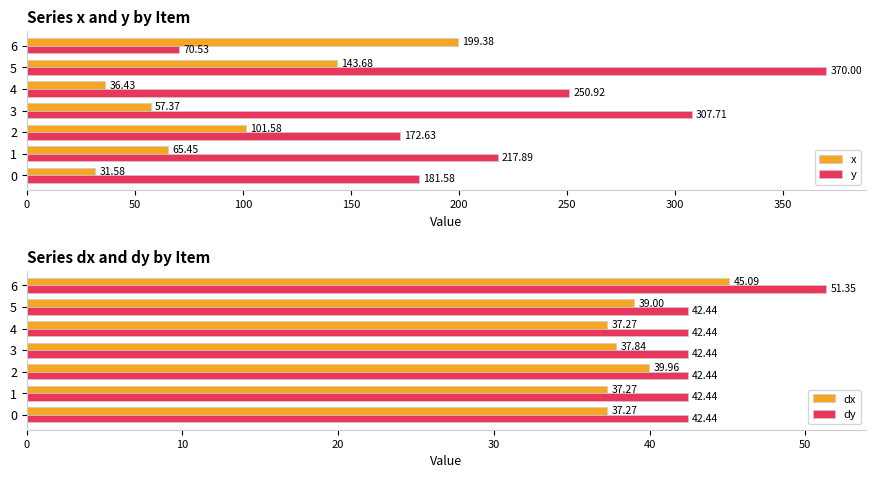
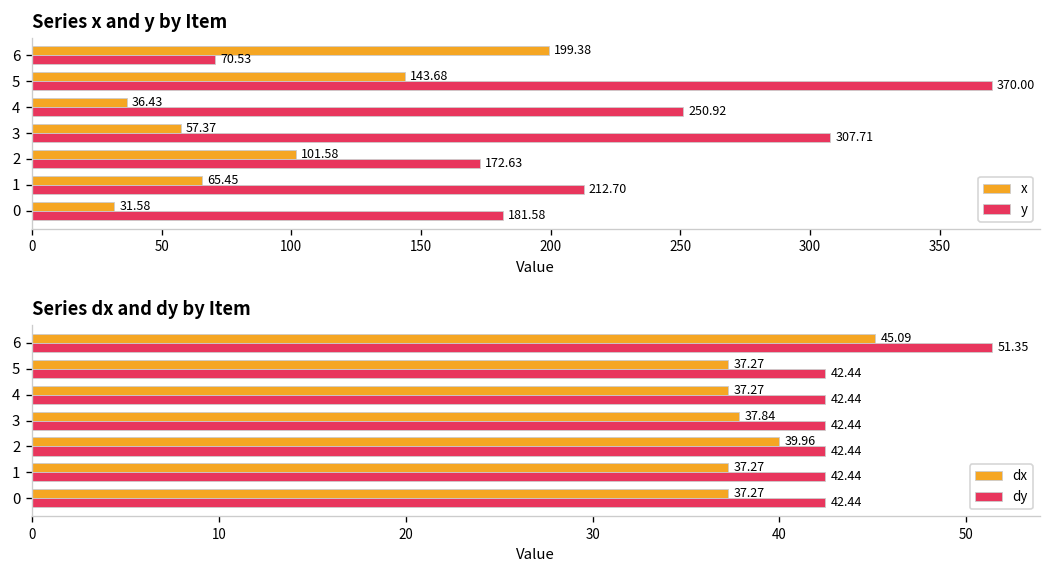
Series x and y by Item, y, 1: 217.89 -> 212.70
Series dx and dy by Item, dx, 5: 39.00 -> 37.27
